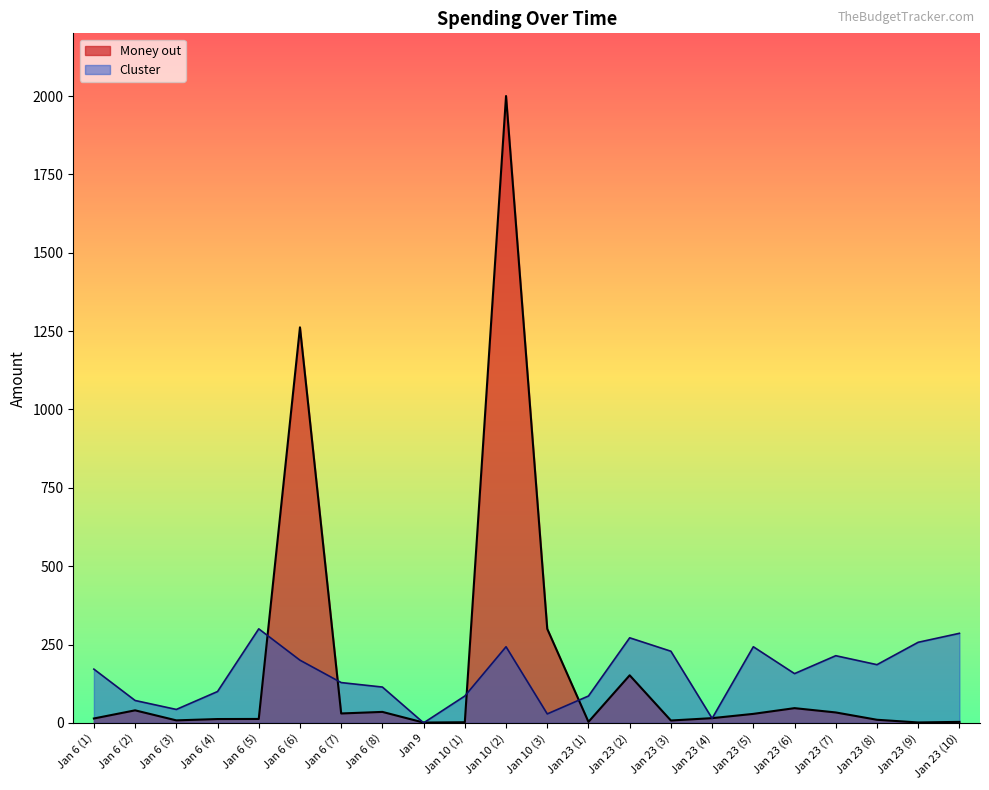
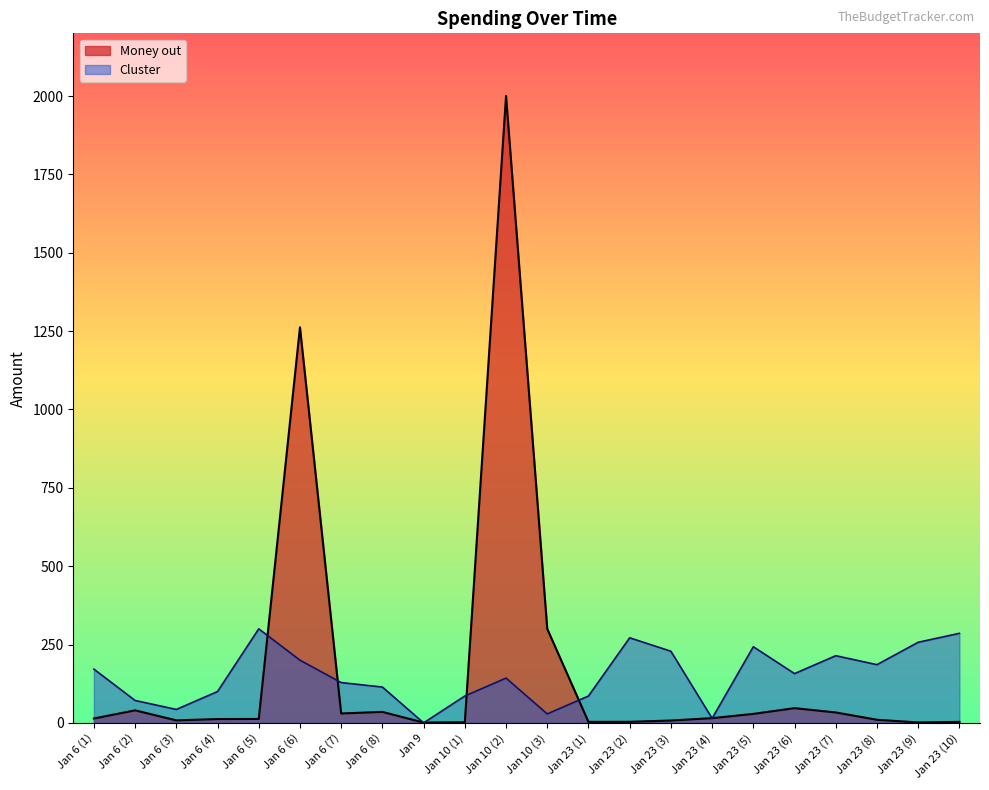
Cluster, Jan 10 (2): 240 -> 140
Money out, Jan 23 (2): 150 -> 0
